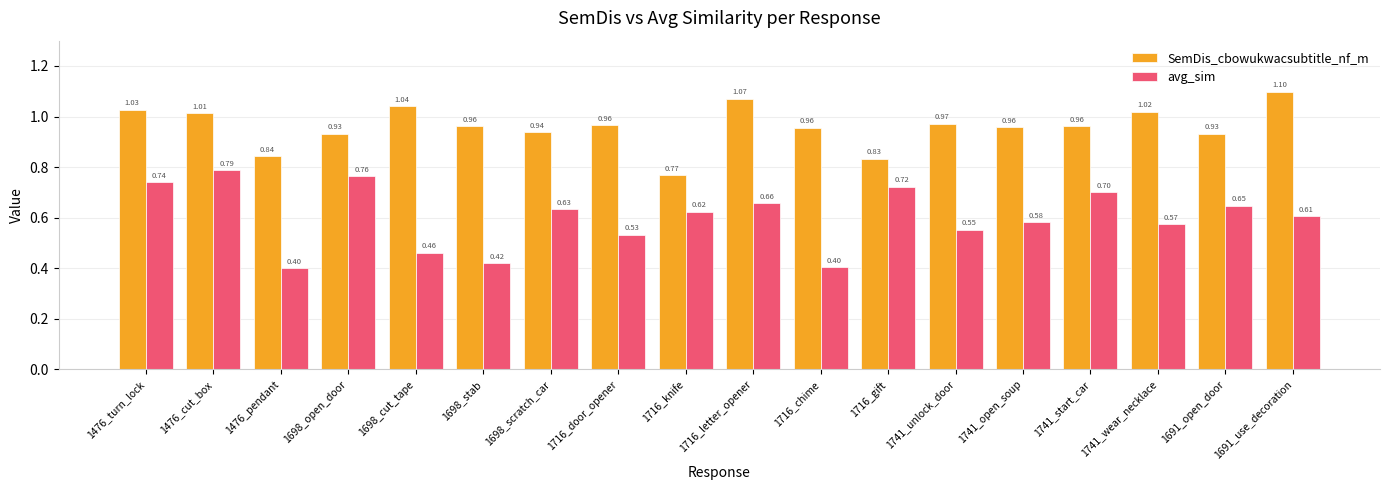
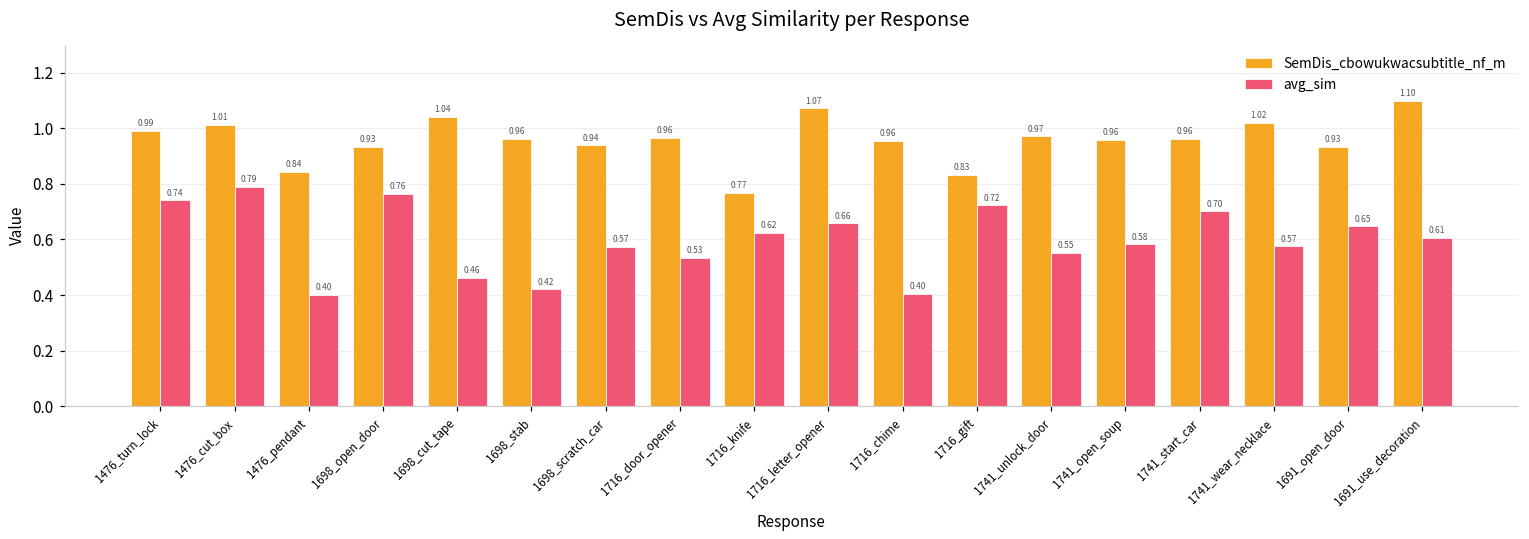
SemDis_cbowukwacsubtitle_nf_m, 1476_turn_lock: 1.03 -> 0.99
avg_sim, 1698_scratch_car: 0.63 -> 0.57
